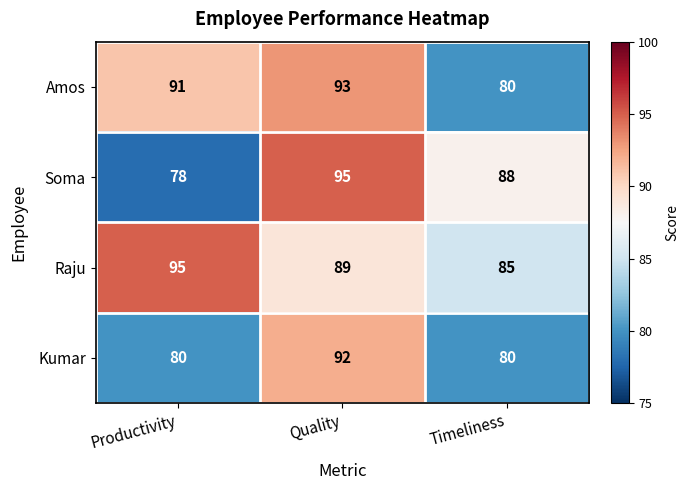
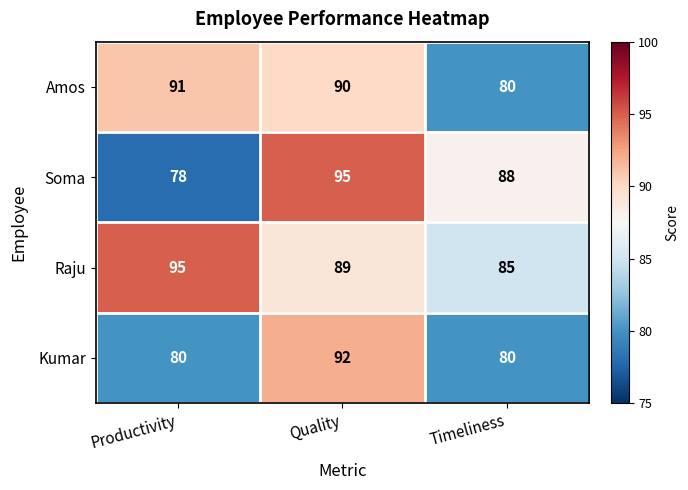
Amos, Quality: 93 -> 90
